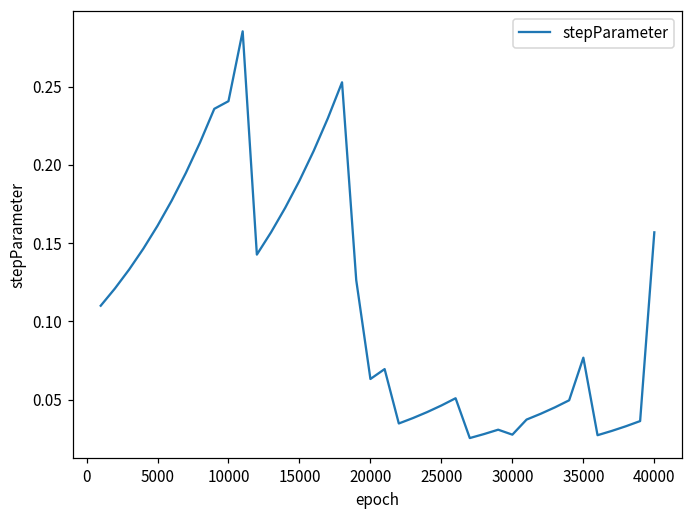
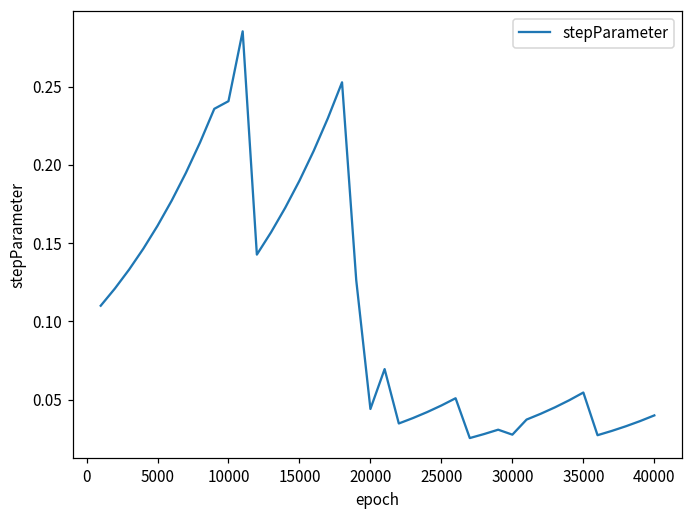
20000: 0.063 -> 0.044
35000: 0.077 -> 0.055
40000: 0.157 -> 0.040
